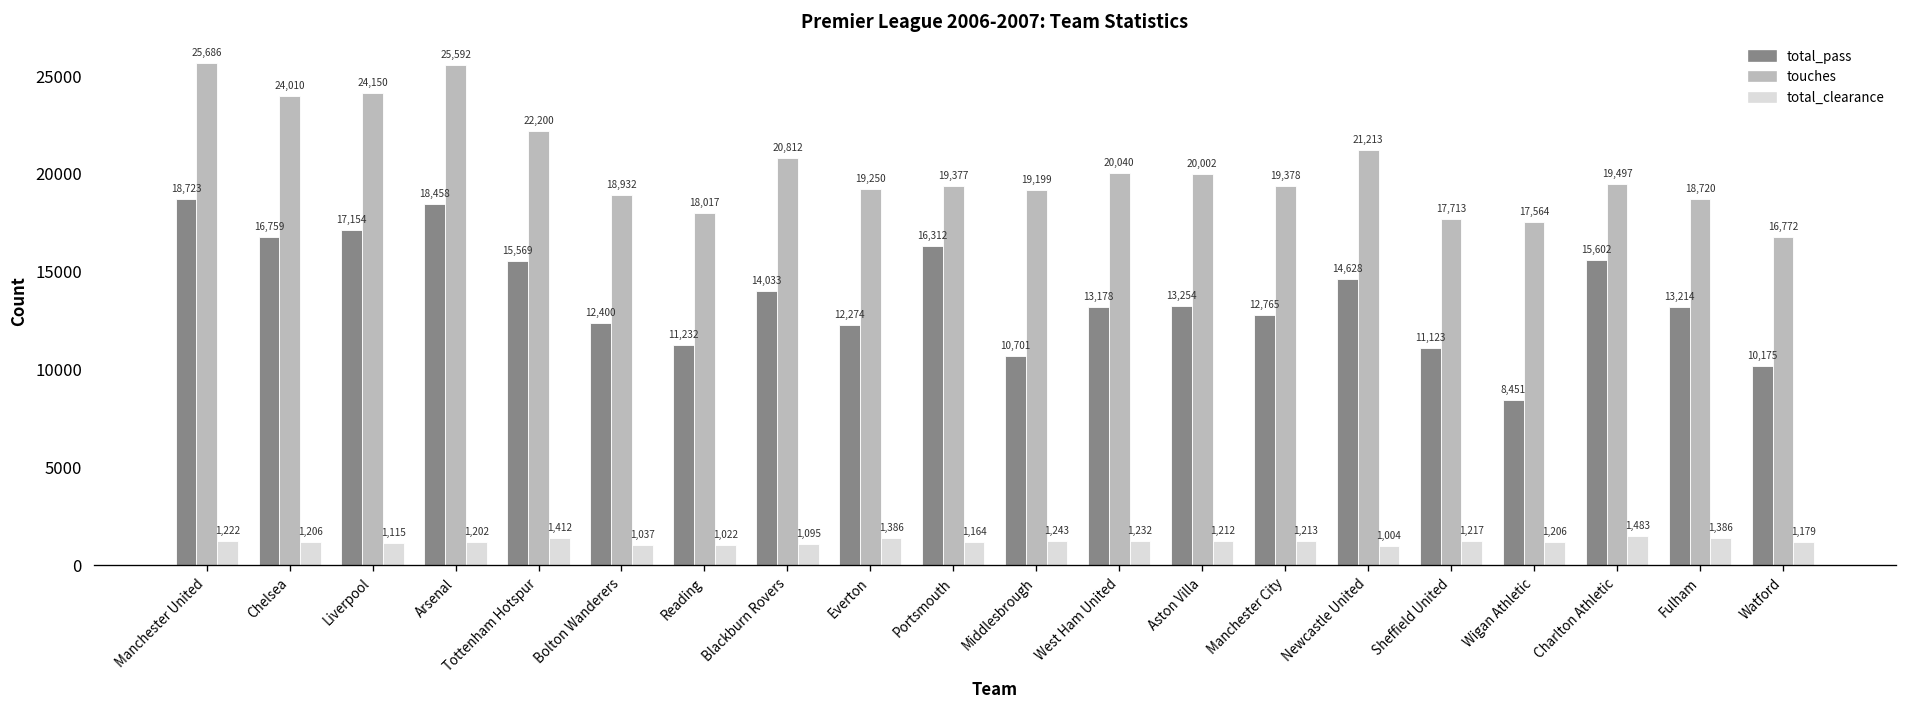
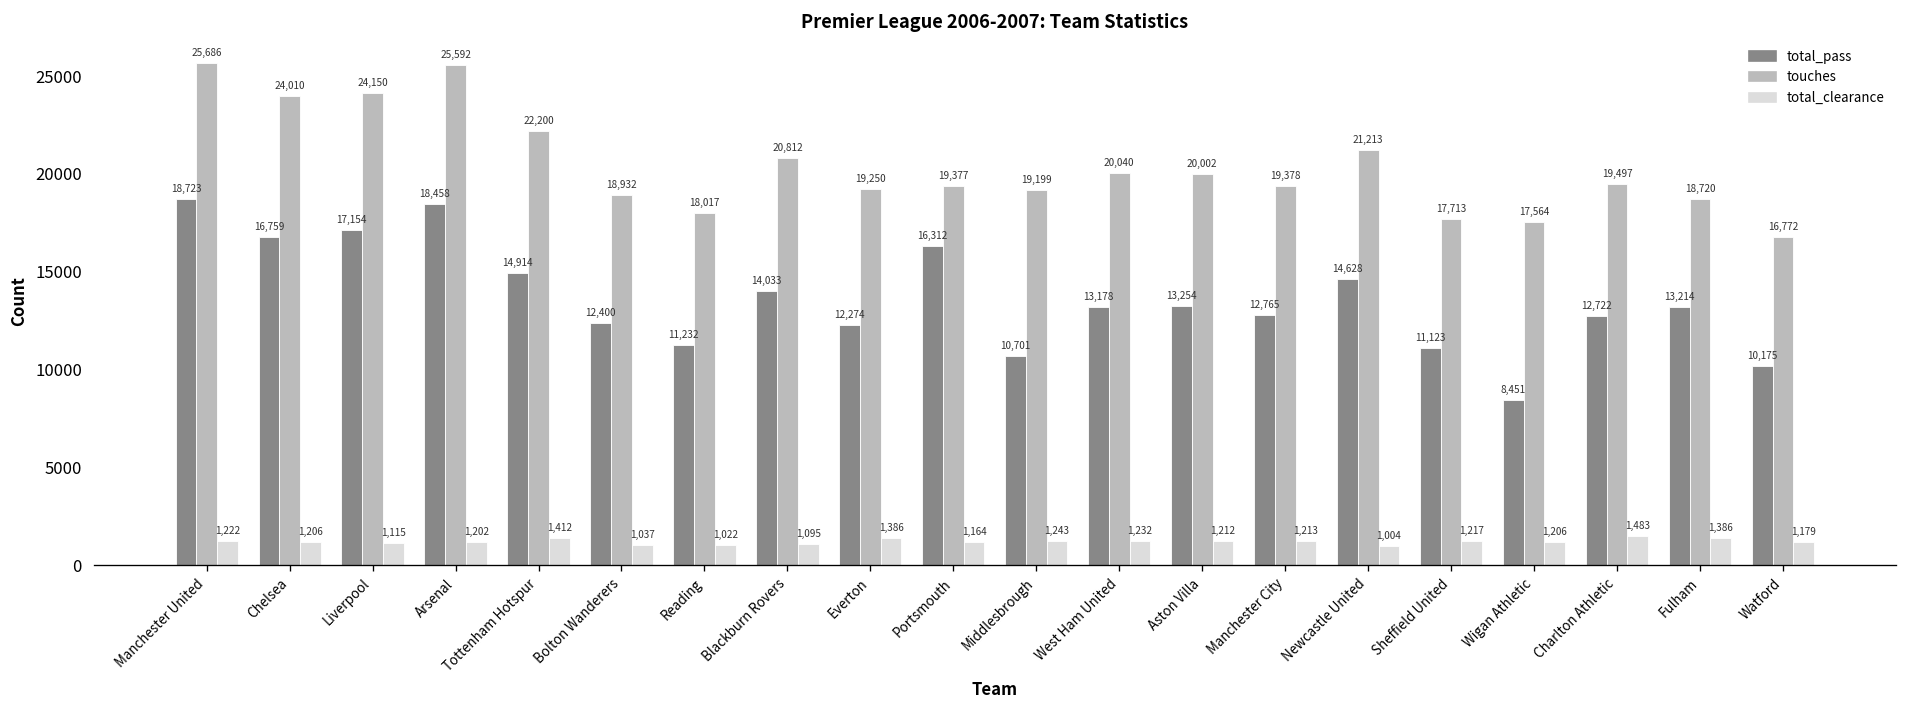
total_pass, Tottenham Hotspur: 15,569 -> 14,914
total_pass, Charlton Athletic: 15,602 -> 12,722
